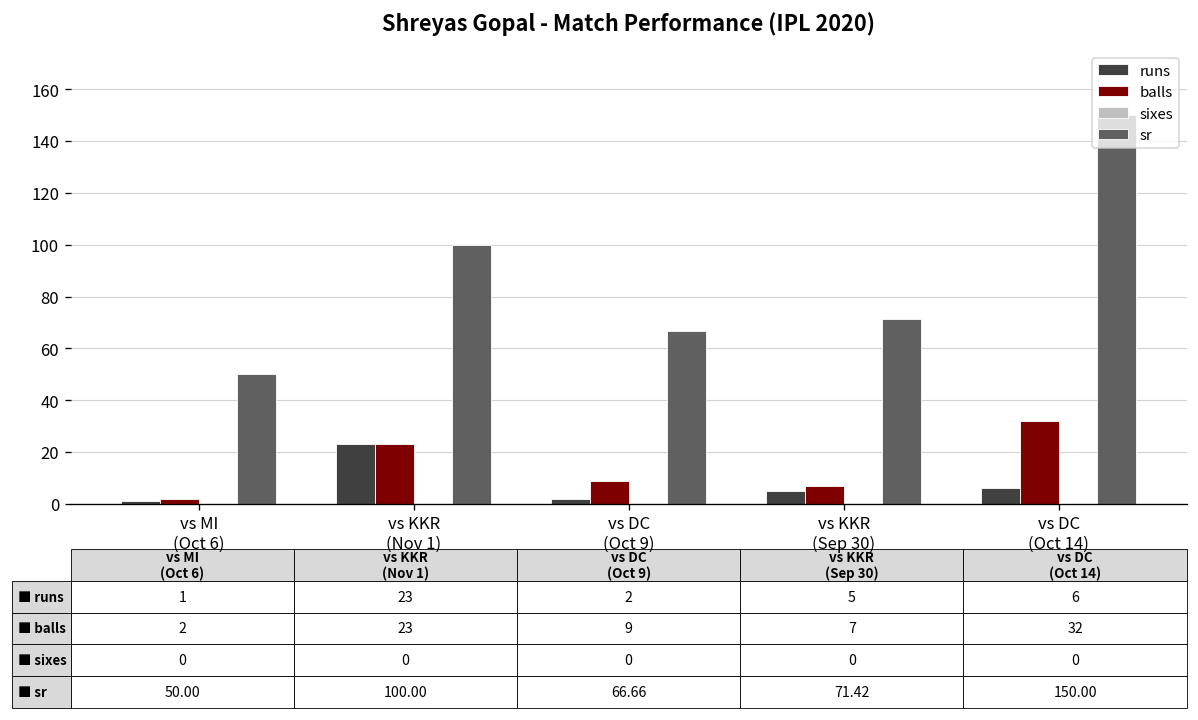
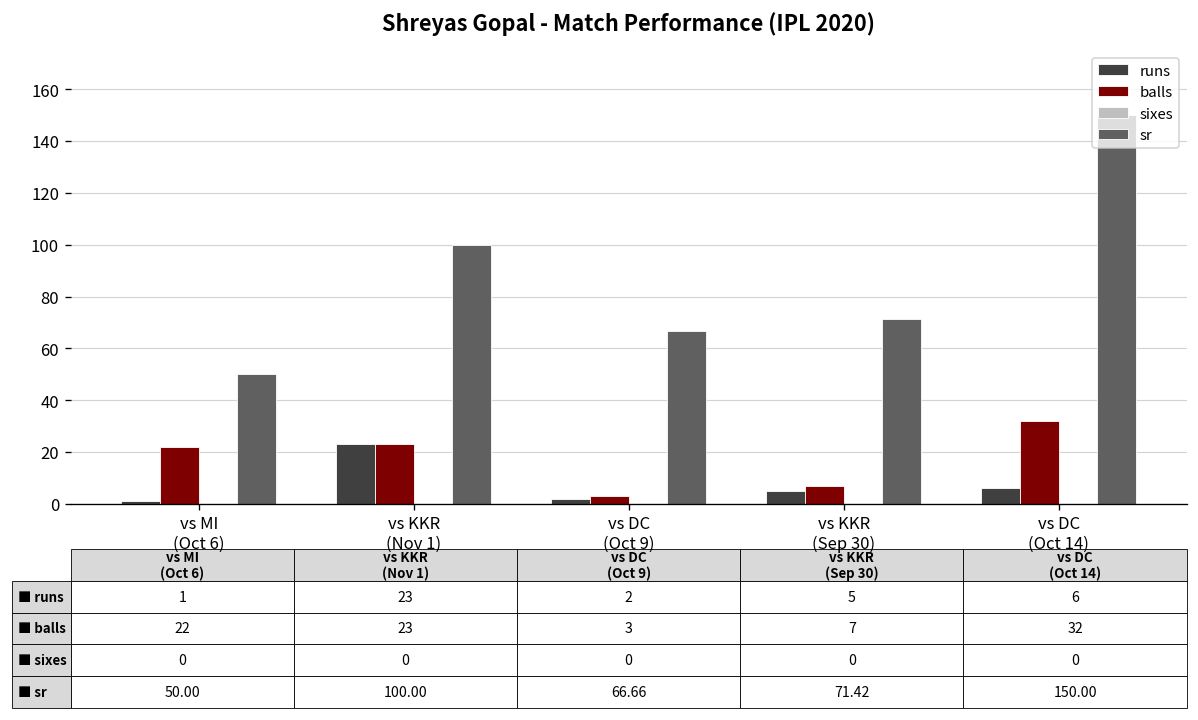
balls, vs MI (Oct 6): 2 -> 22
balls, vs DC (Oct 9): 9 -> 3
